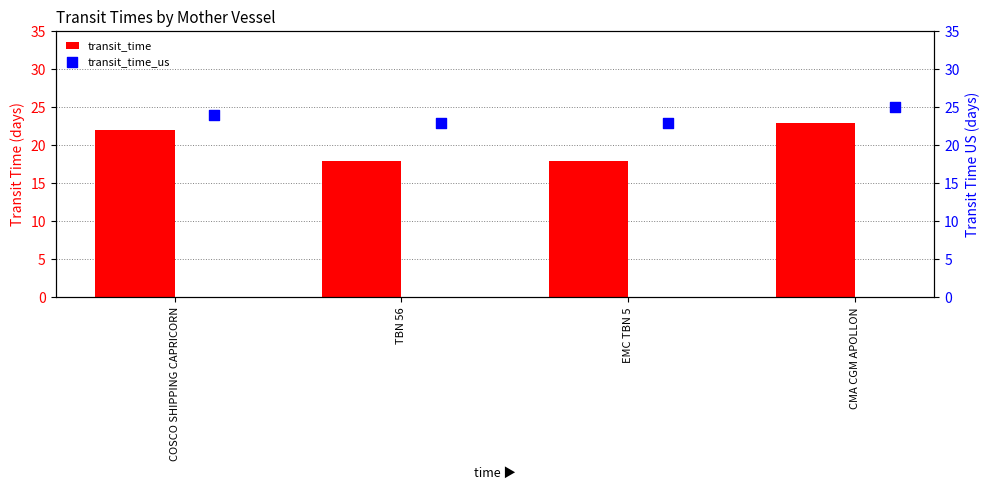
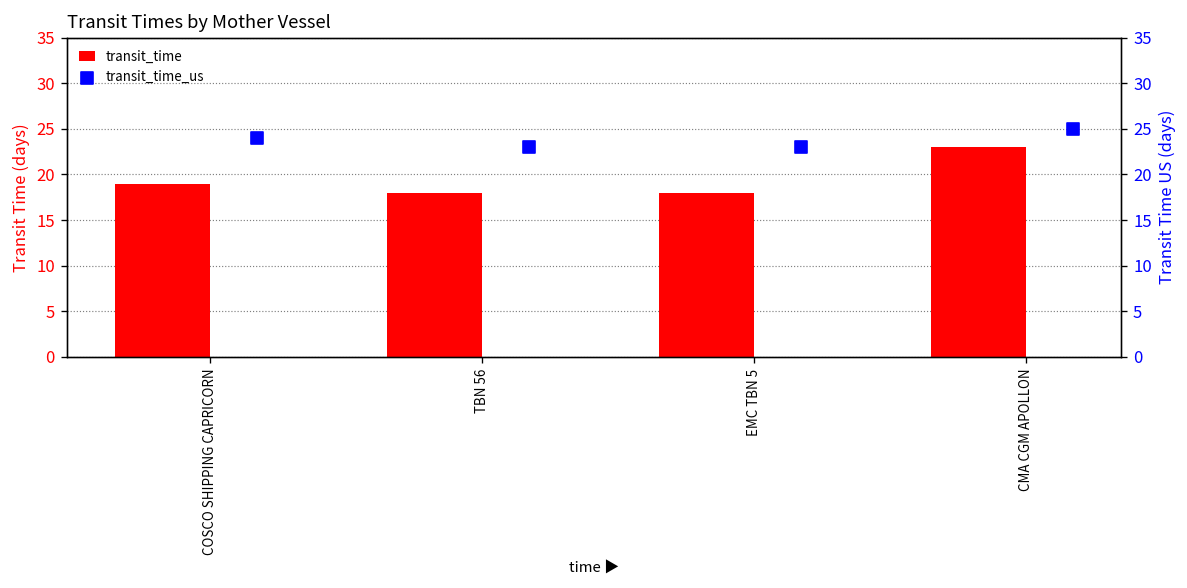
transit_time, COSCO SHIPPING CAPRICORN: 22 -> 19
